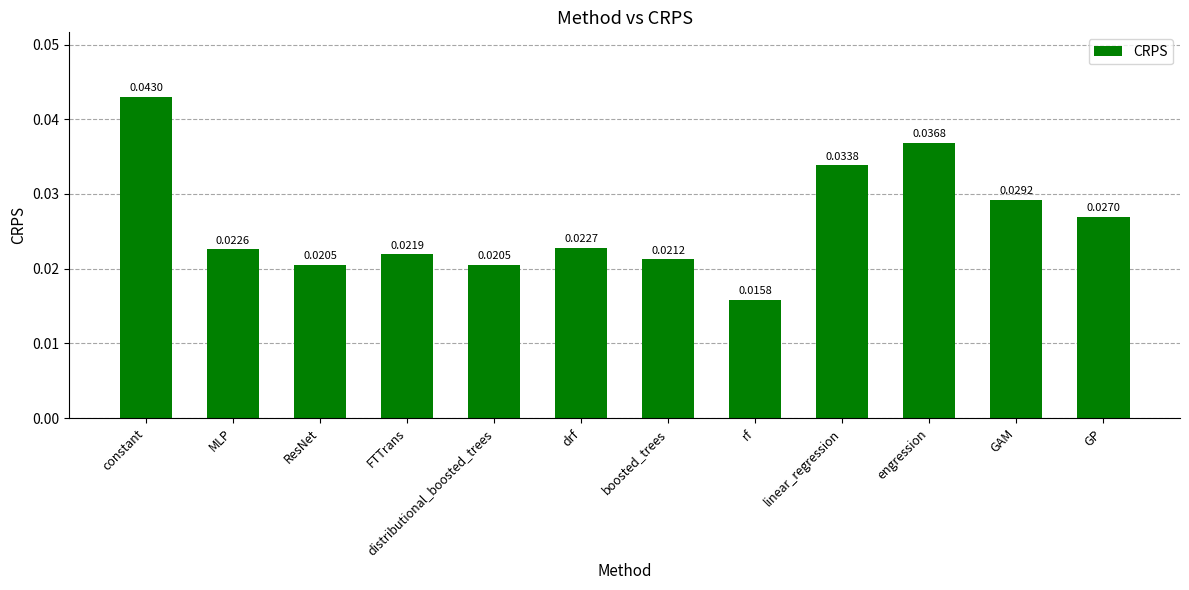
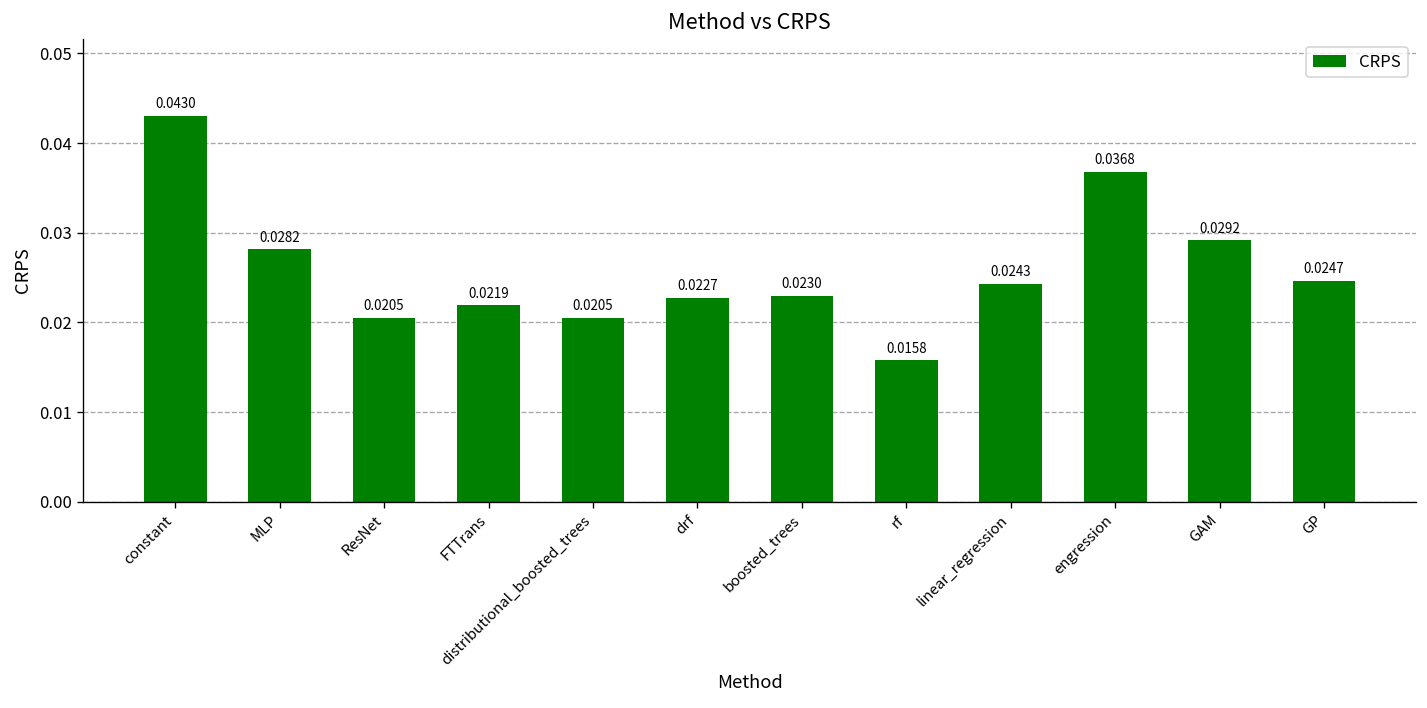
MLP: 0.0226 -> 0.0282
boosted_trees: 0.0212 -> 0.0230
linear_regression: 0.0338 -> 0.0243
GP: 0.0270 -> 0.0247
